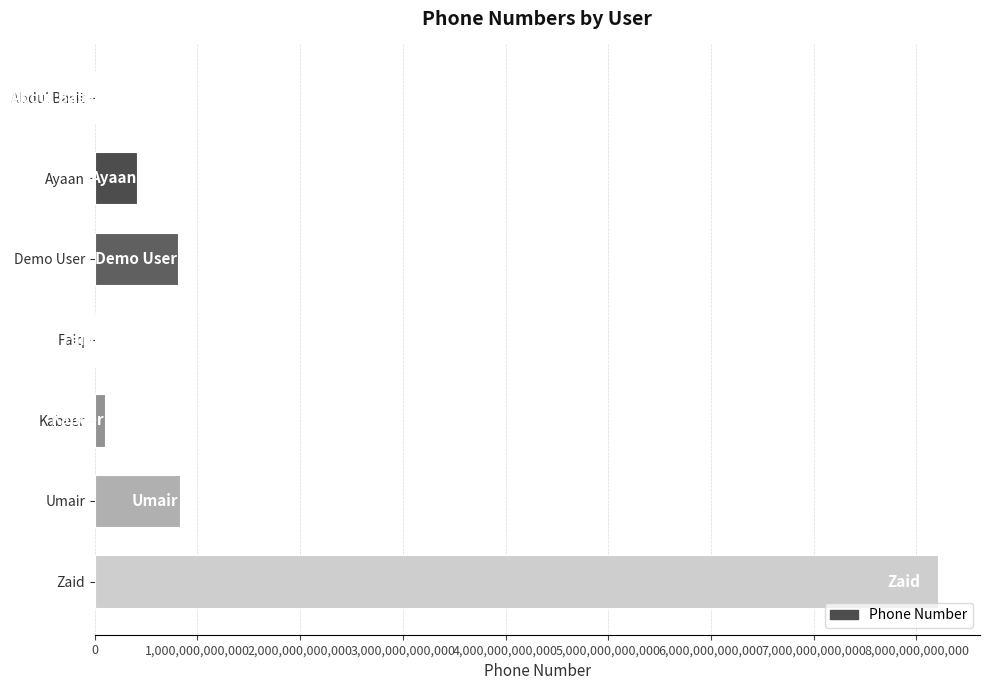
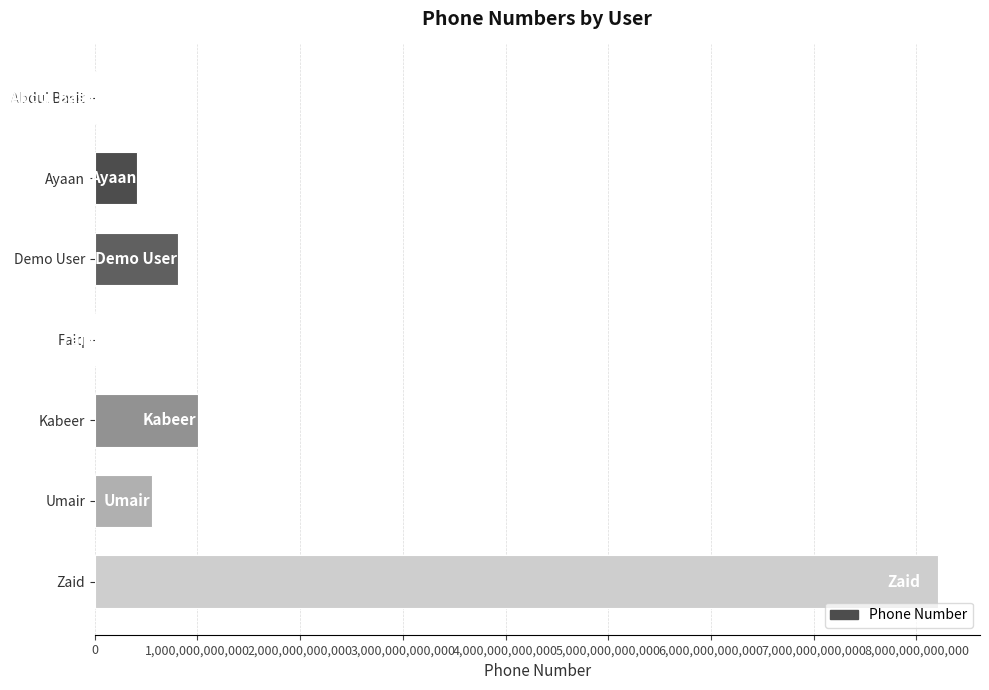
Kabeer: 100,000,000,000 -> 1,010,000,000,000
Umair: 830,000,000,000 -> 550,000,000,000
